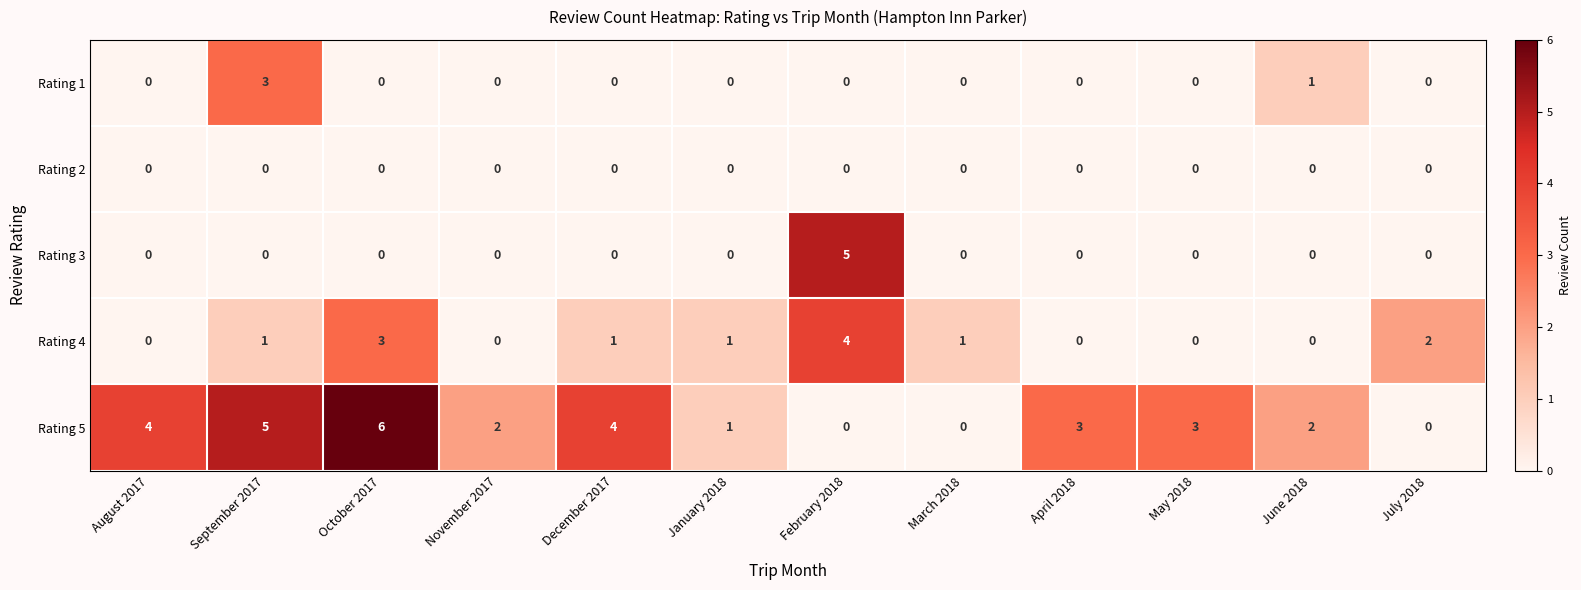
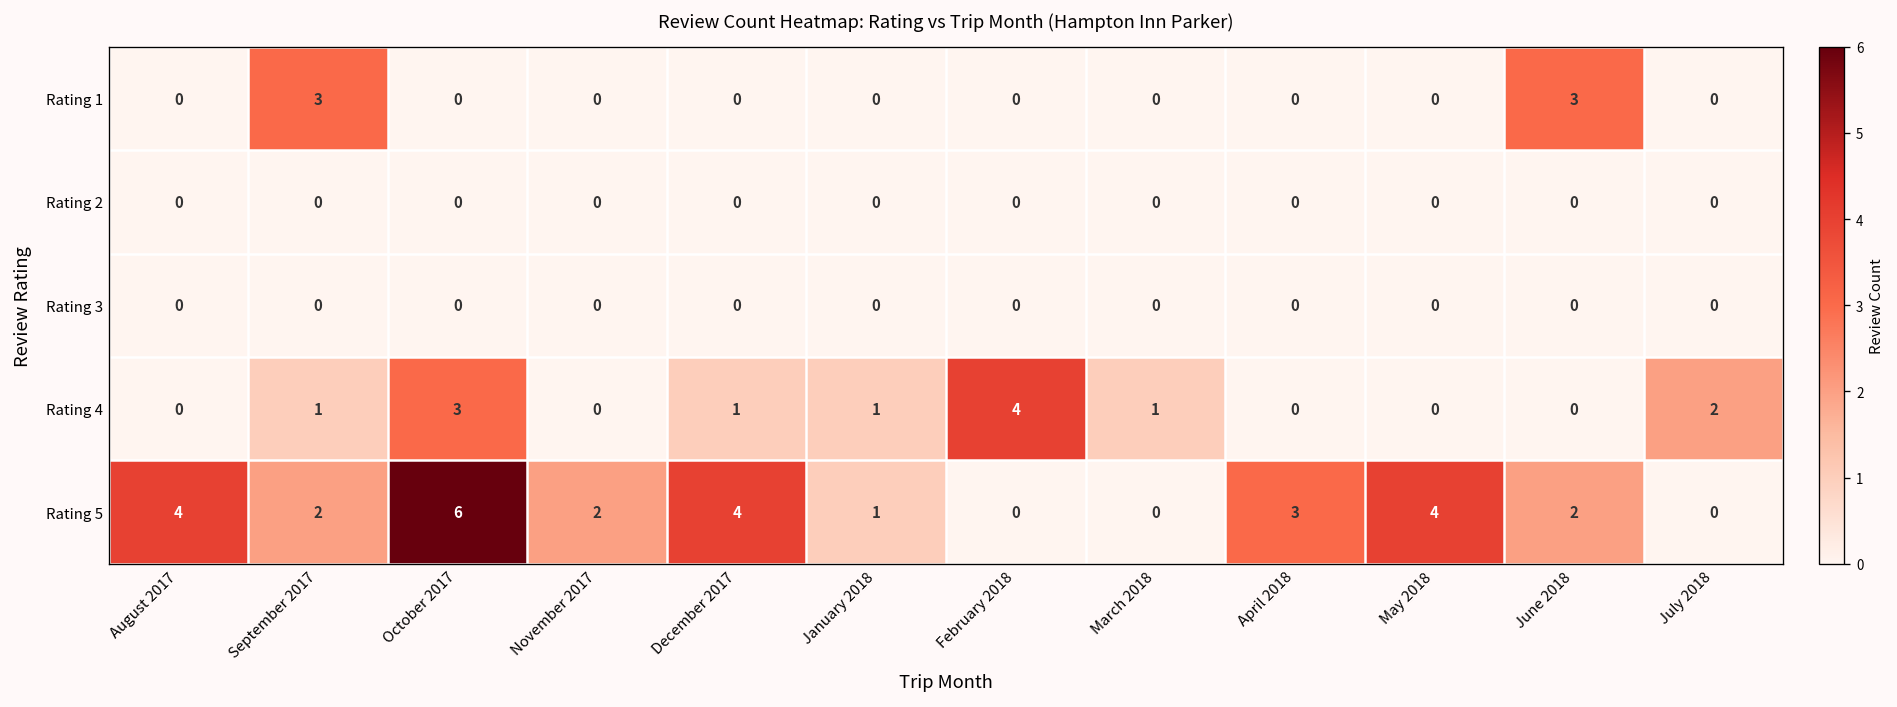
Rating 1, June 2018: 1 -> 3
Rating 3, February 2018: 5 -> 0
Rating 5, September 2017: 5 -> 2
Rating 5, May 2018: 3 -> 4
